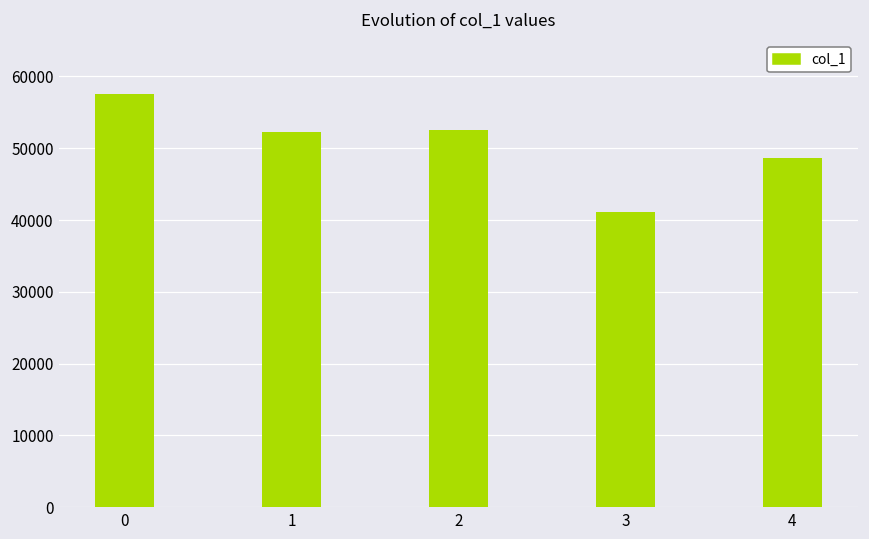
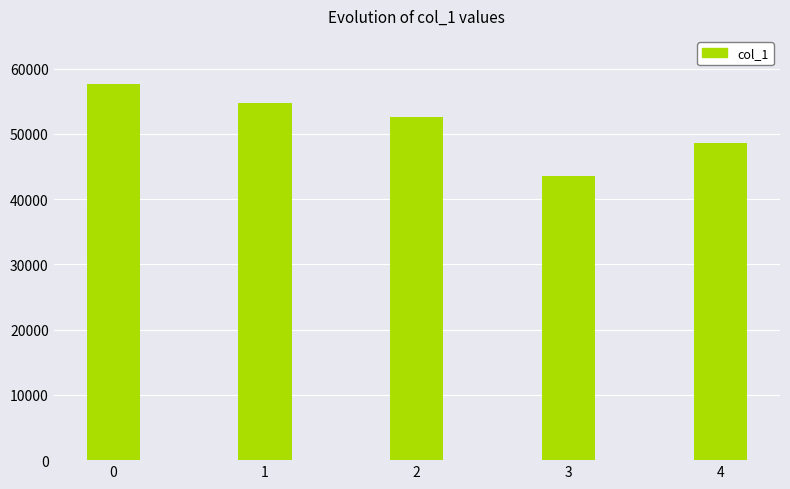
1: 52000 -> 55000
3: 41000 -> 44000
